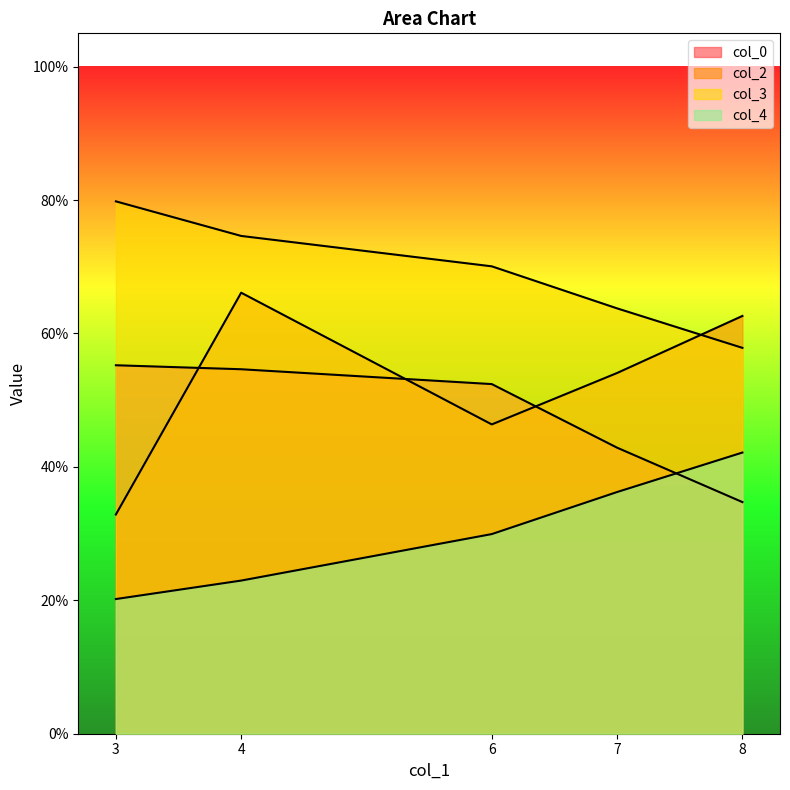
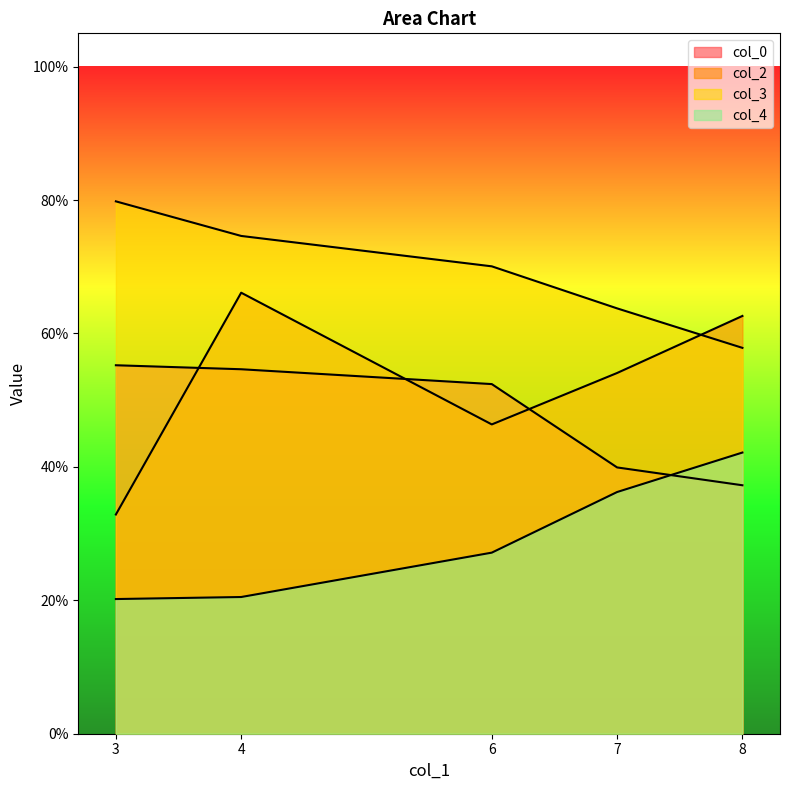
col_4, 4: 23% -> 20%
col_4, 6: 30% -> 27%
col_0, 7: 43% -> 40%
col_0, 8: 35% -> 37%
